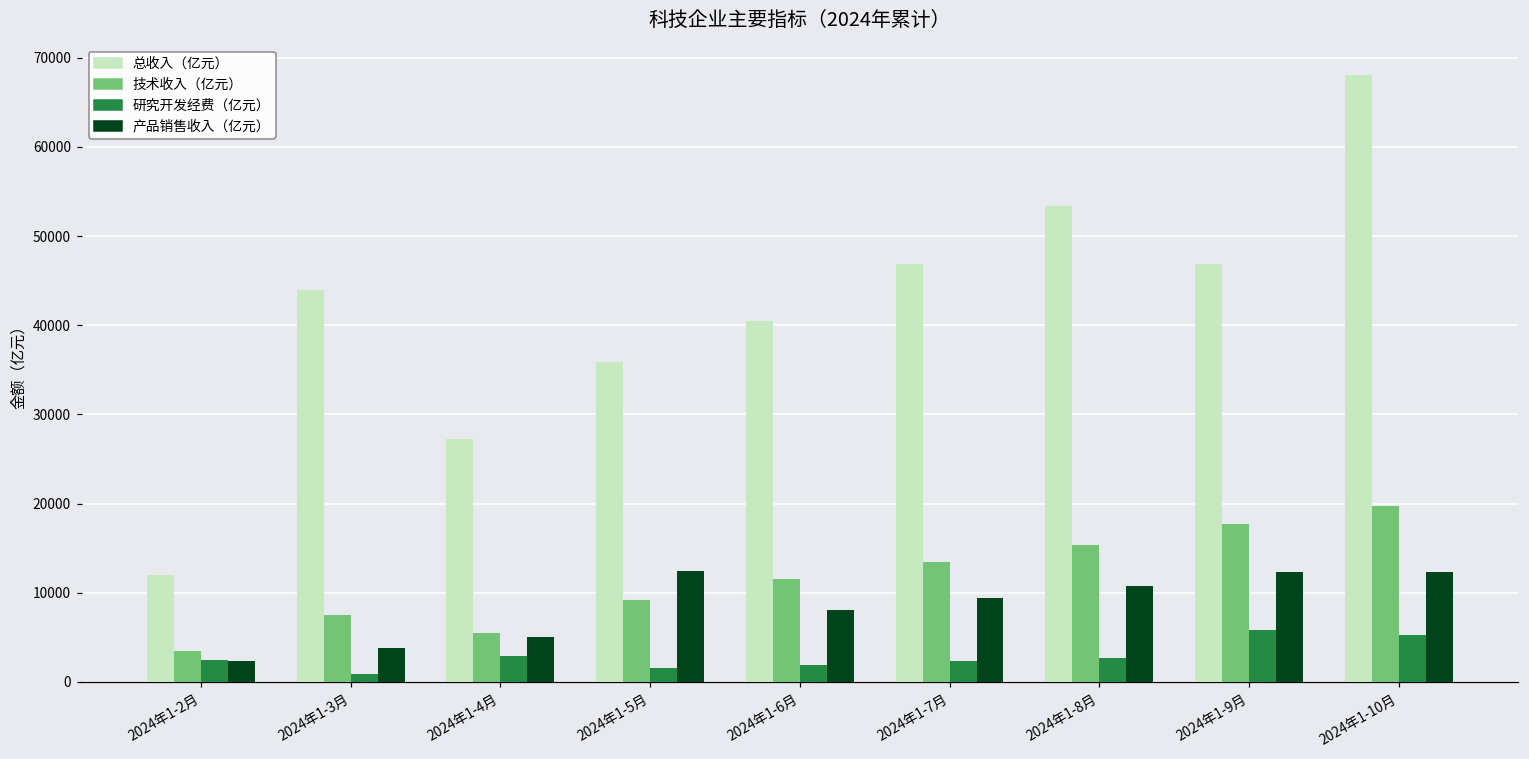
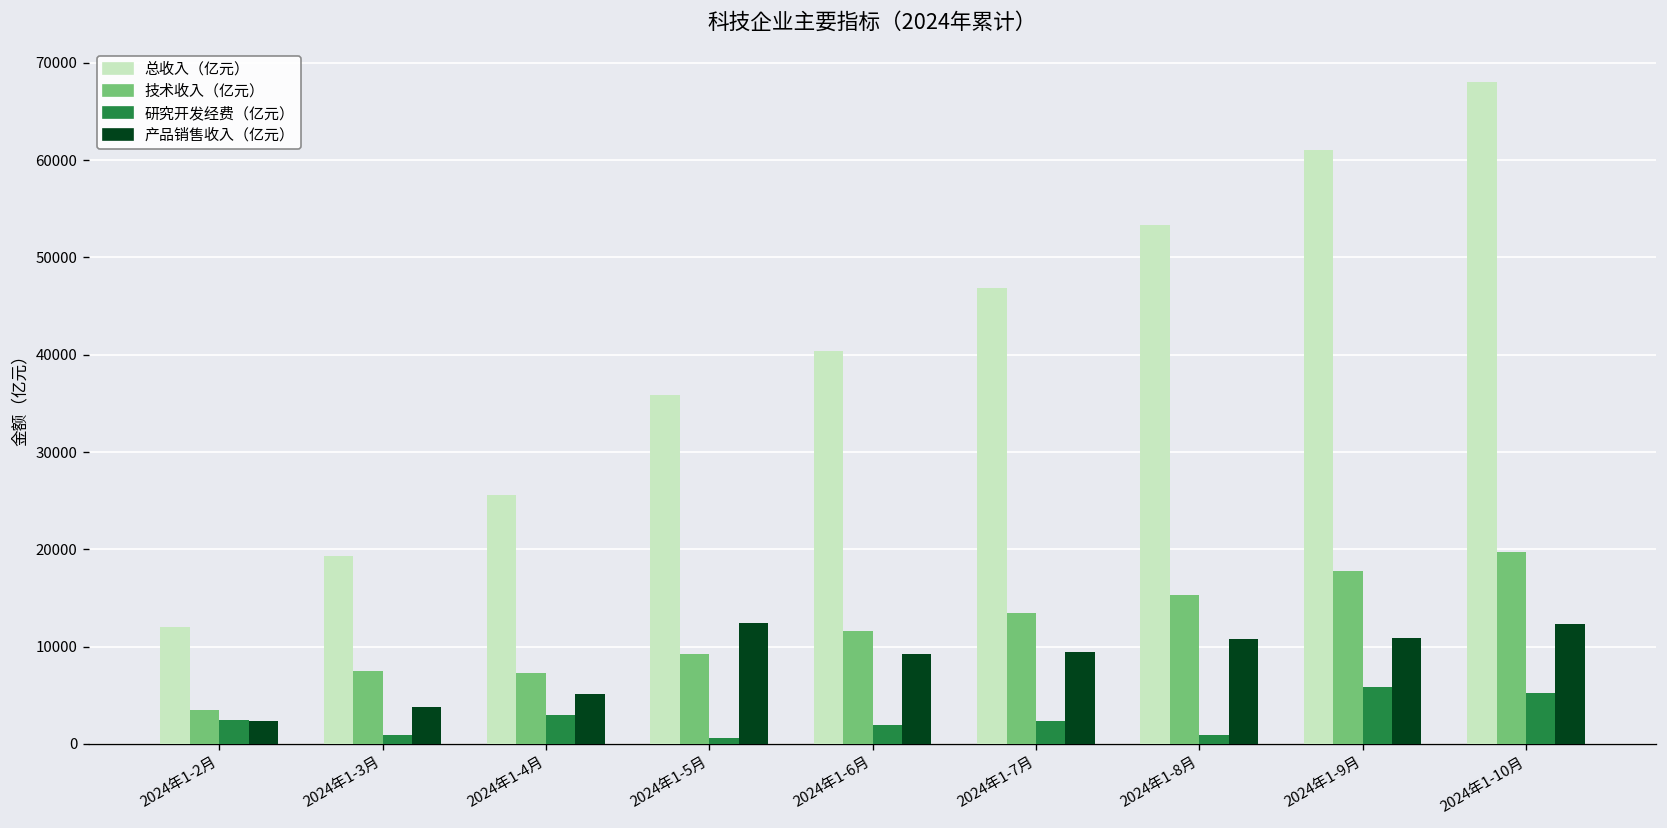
总收入（亿元）, 2024年1-3月: 44000 -> 19000
总收入（亿元）, 2024年1-4月: 27000 -> 26000
技术收入（亿元）, 2024年1-4月: 5000 -> 7000
研究开发经费（亿元）, 2024年1-5月: 2000 -> 1000
产品销售收入（亿元）, 2024年1-6月: 8000 -> 9000
研究开发经费（亿元）, 2024年1-8月: 3000 -> 1000
总收入（亿元）, 2024年1-9月: 47000 -> 61000
产品销售收入（亿元）, 2024年1-9月: 12000 -> 11000
